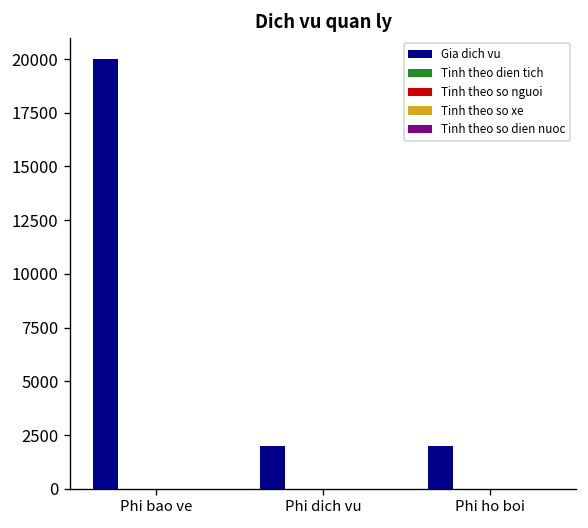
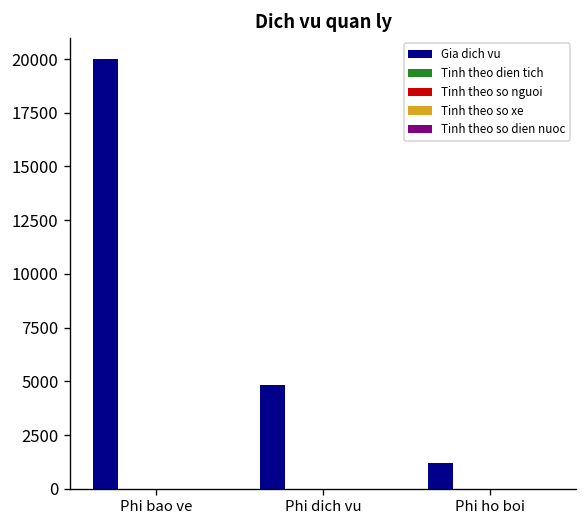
Gia dich vu, Phi dich vu: 2000 -> 4800
Gia dich vu, Phi ho boi: 2000 -> 1200
